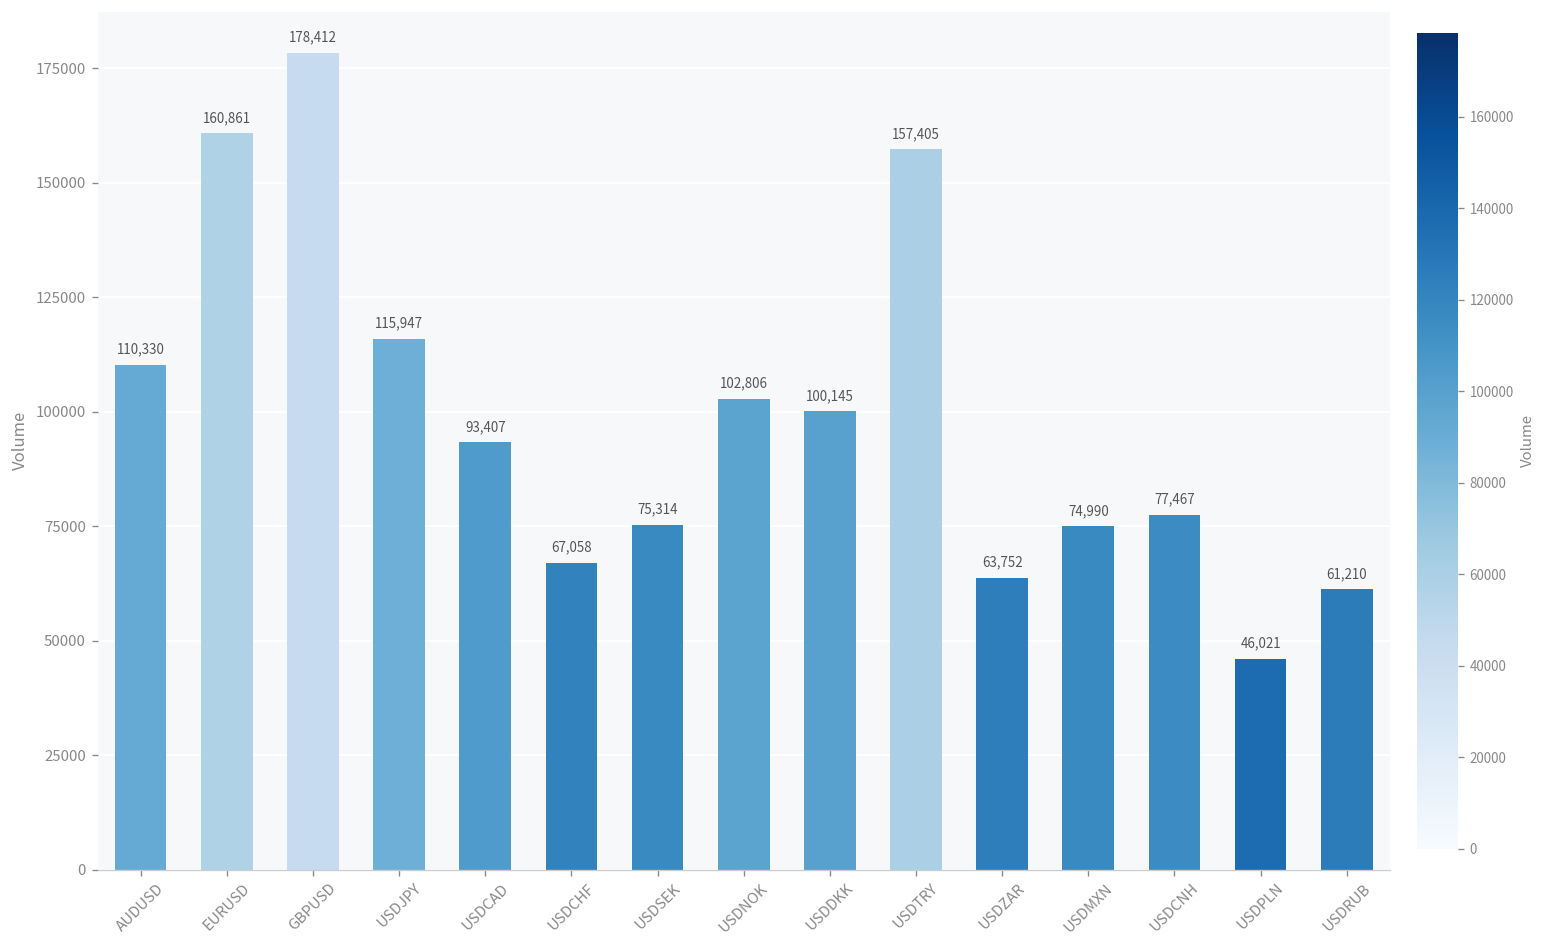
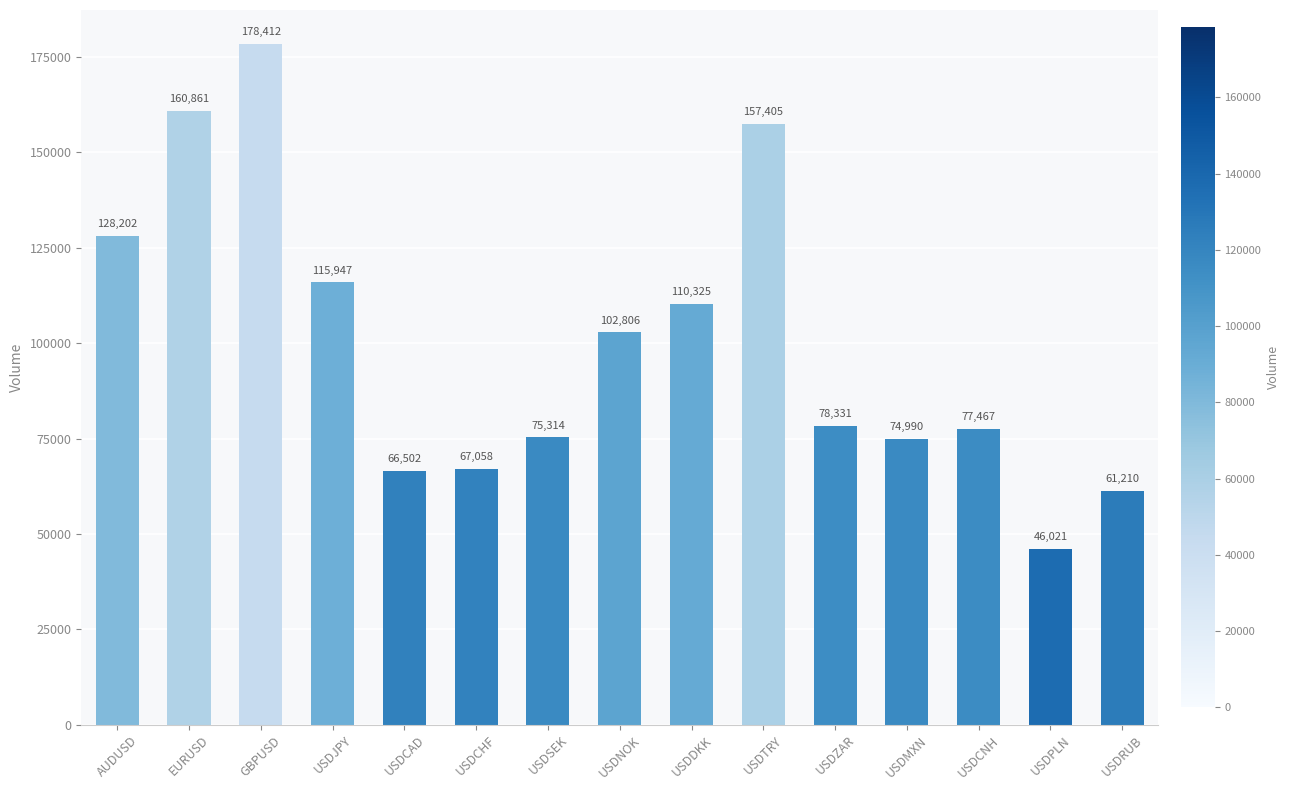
AUDUSD: 110,330 -> 128,202
USDCAD: 93,407 -> 66,502
USDDKK: 100,145 -> 110,325
USDZAR: 63,752 -> 78,331
